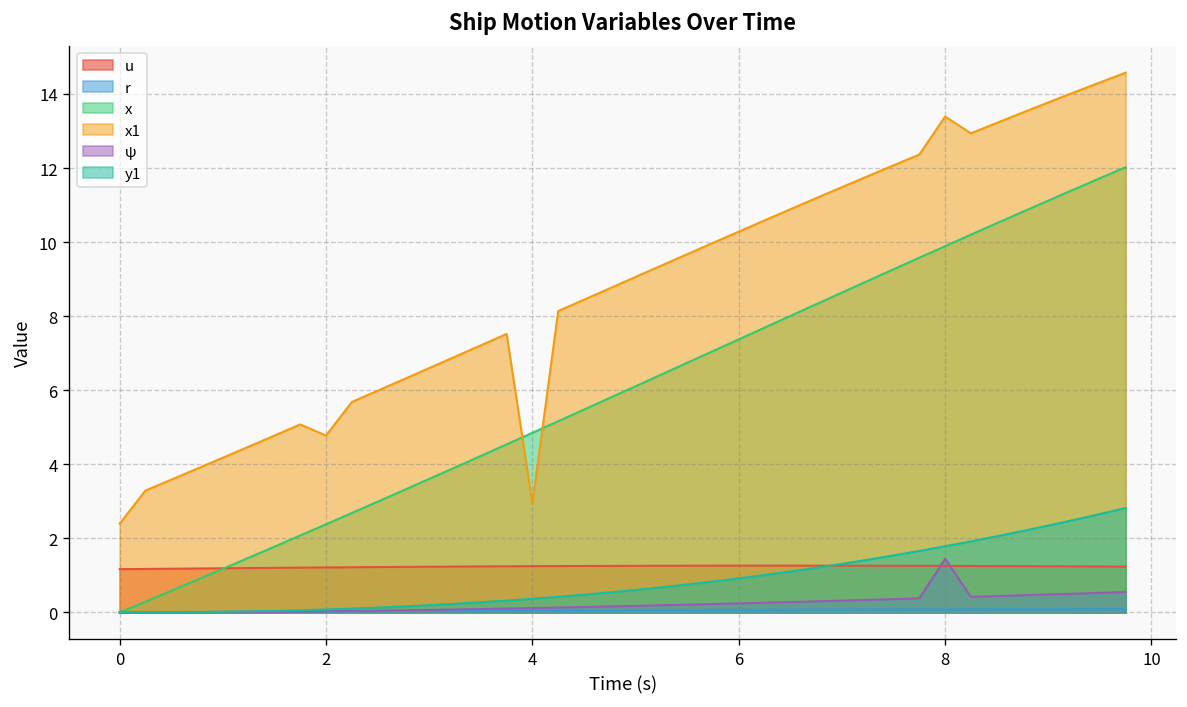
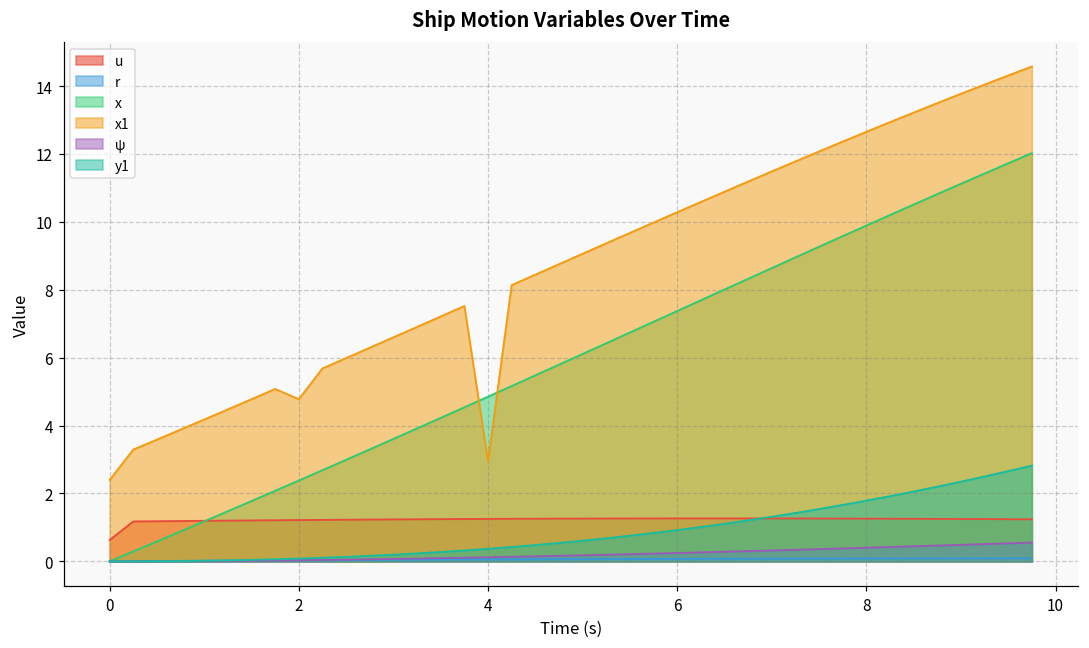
u, 0: 1.2 -> 0.6
x1, 8: 13.4 -> 12.7
ψ, 8: 1.5 -> 0.4
